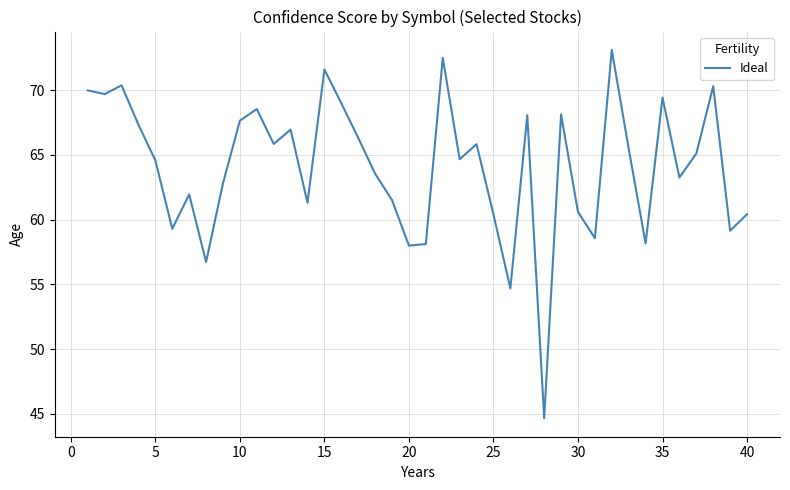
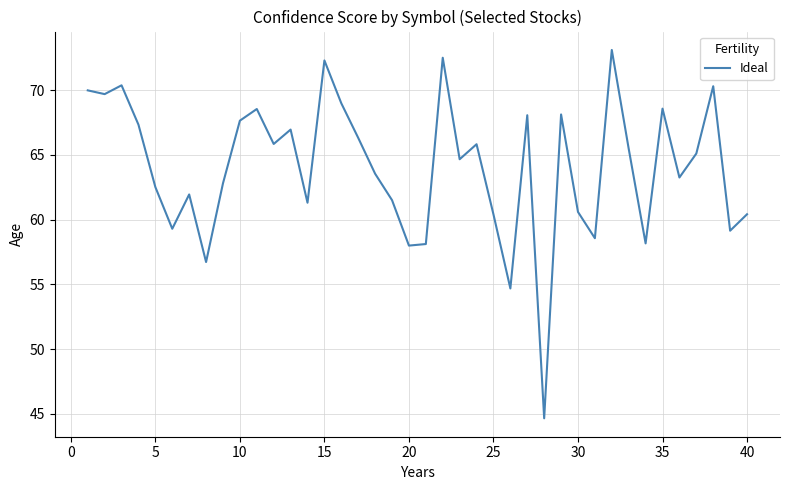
5: 64.6 -> 62.5
15: 71.6 -> 72.3
35: 69.4 -> 68.6
